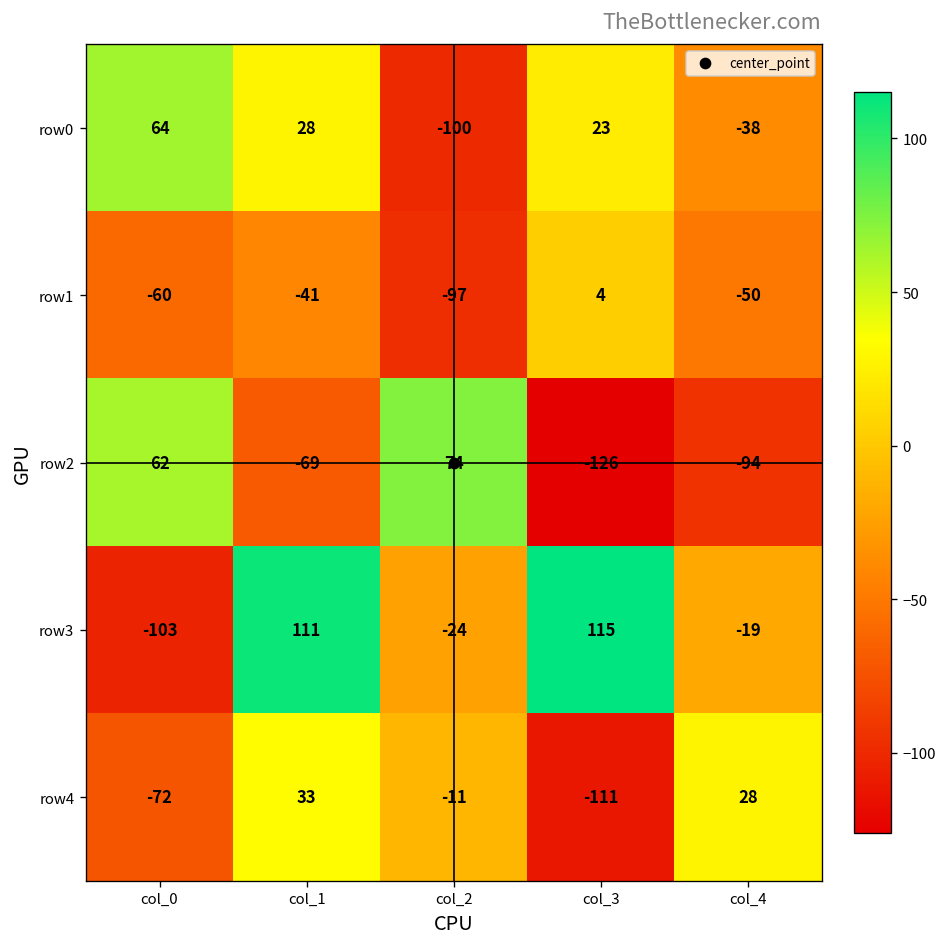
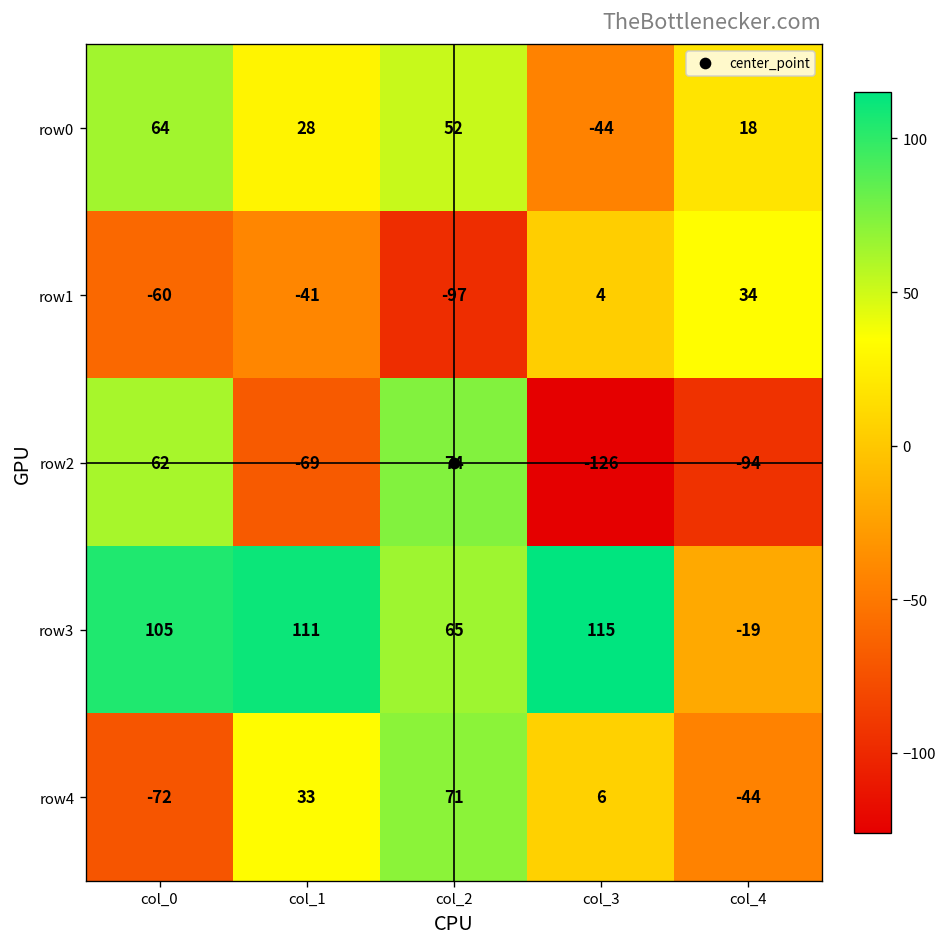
row0, col_2: -100 -> 52
row0, col_3: 23 -> -44
row0, col_4: -38 -> 18
row1, col_4: -50 -> 34
row3, col_0: -103 -> 105
row3, col_2: -24 -> 65
row4, col_2: -11 -> 71
row4, col_3: -111 -> 6
row4, col_4: 28 -> -44
